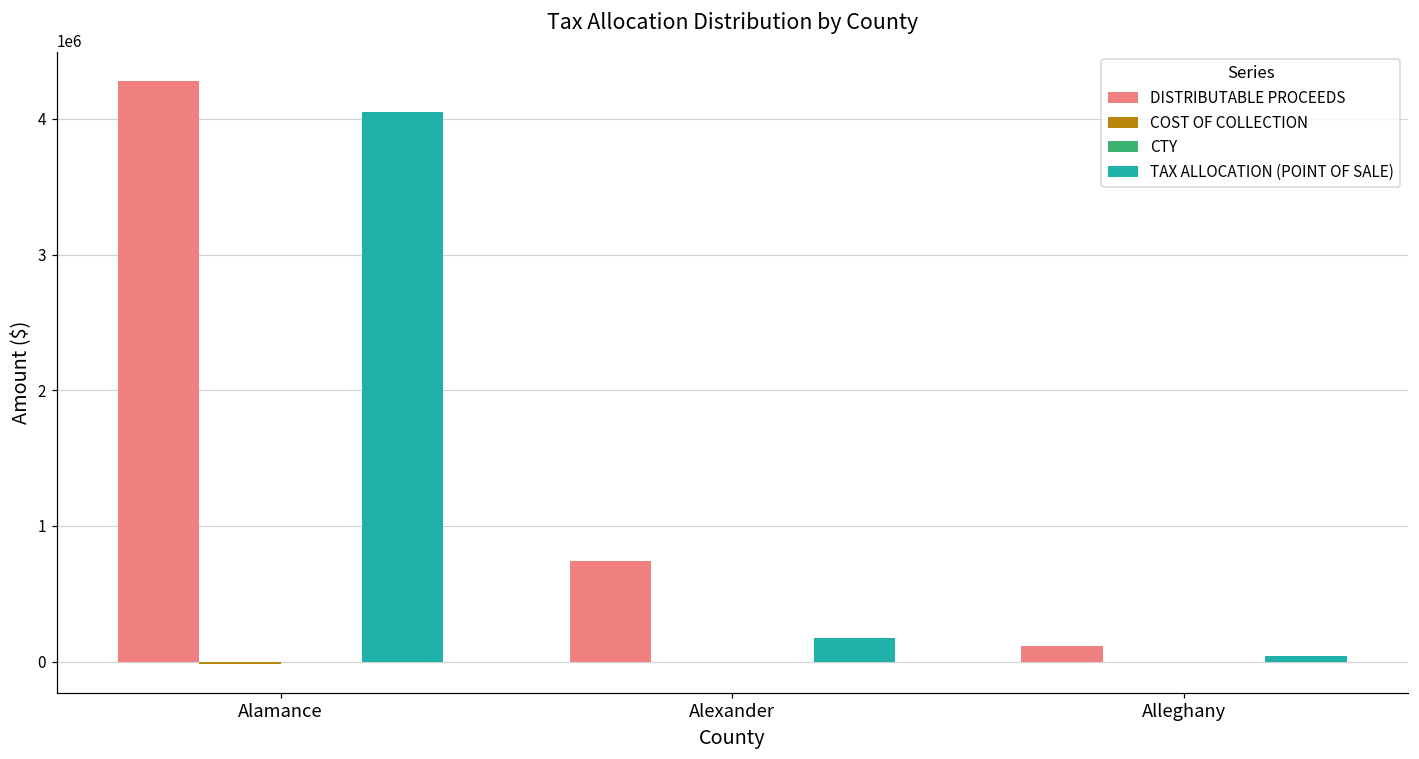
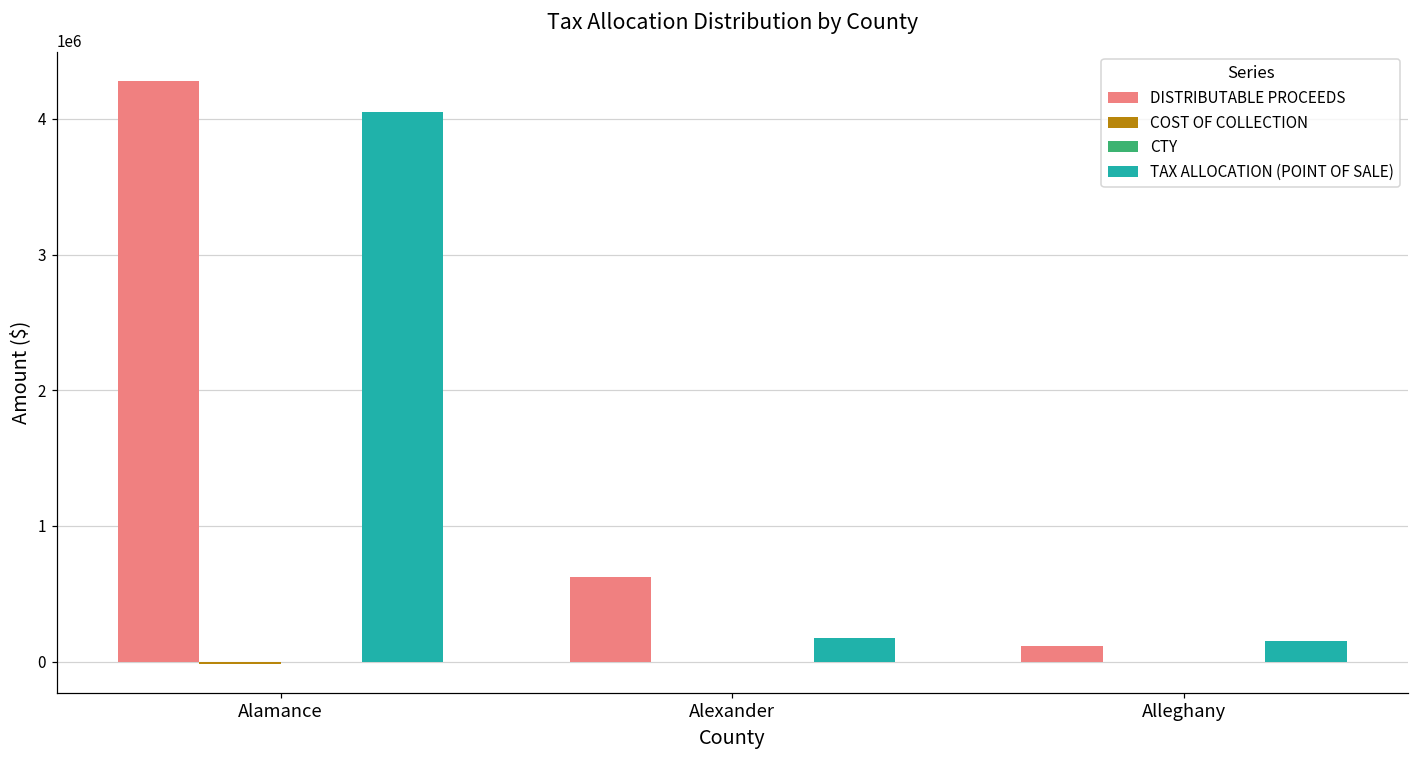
DISTRIBUTABLE PROCEEDS, Alexander: 740000 -> 620000
TAX ALLOCATION (POINT OF SALE), Alleghany: 40000 -> 150000
